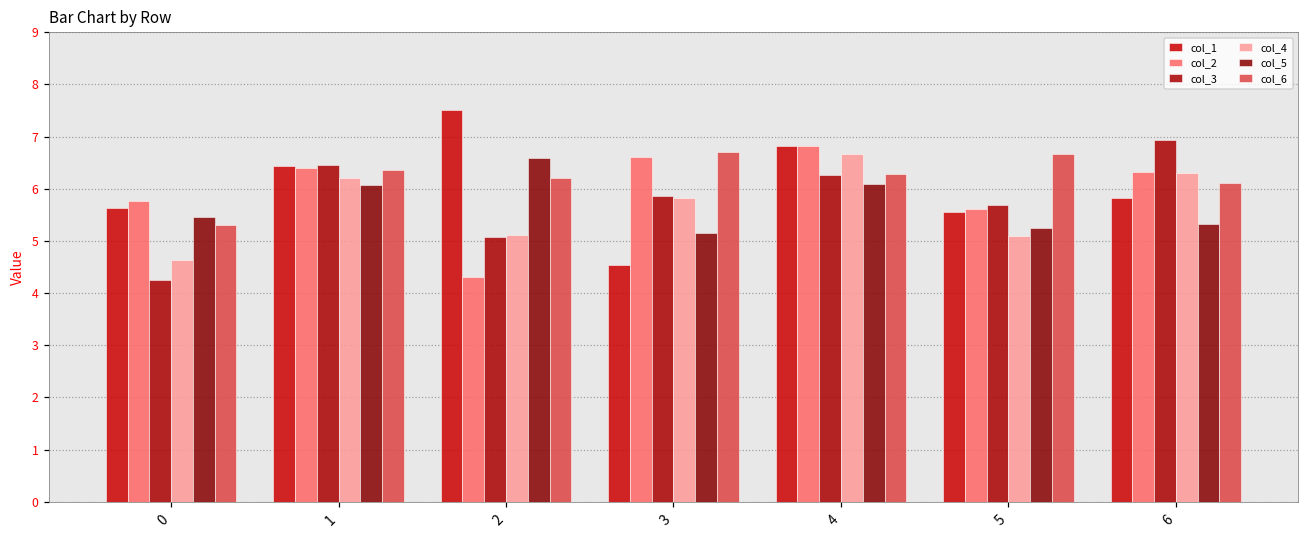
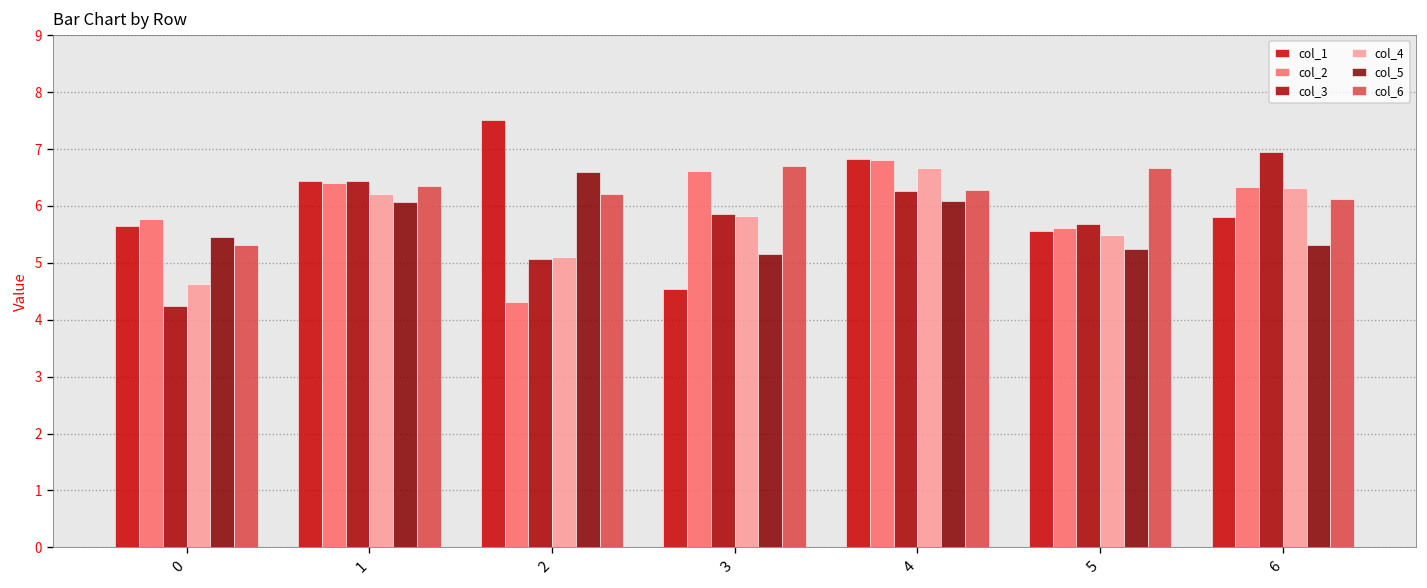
col_4, 5: 5.1 -> 5.5
